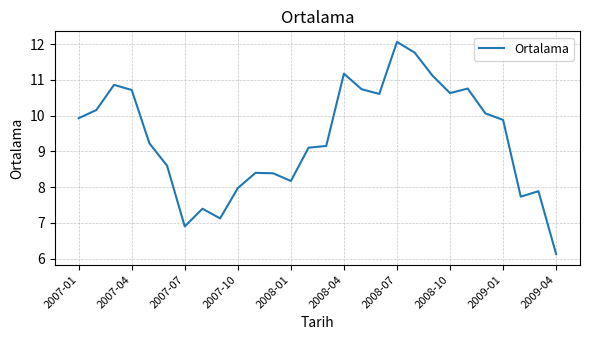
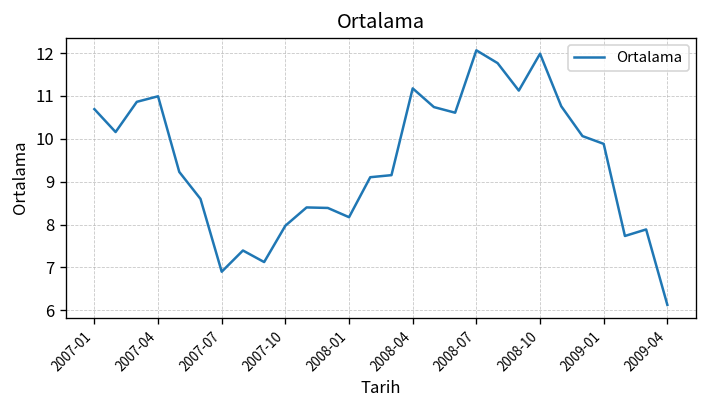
2007-01: 9.9 -> 10.7
2007-04: 10.7 -> 11.0
2008-10: 10.6 -> 12.0
